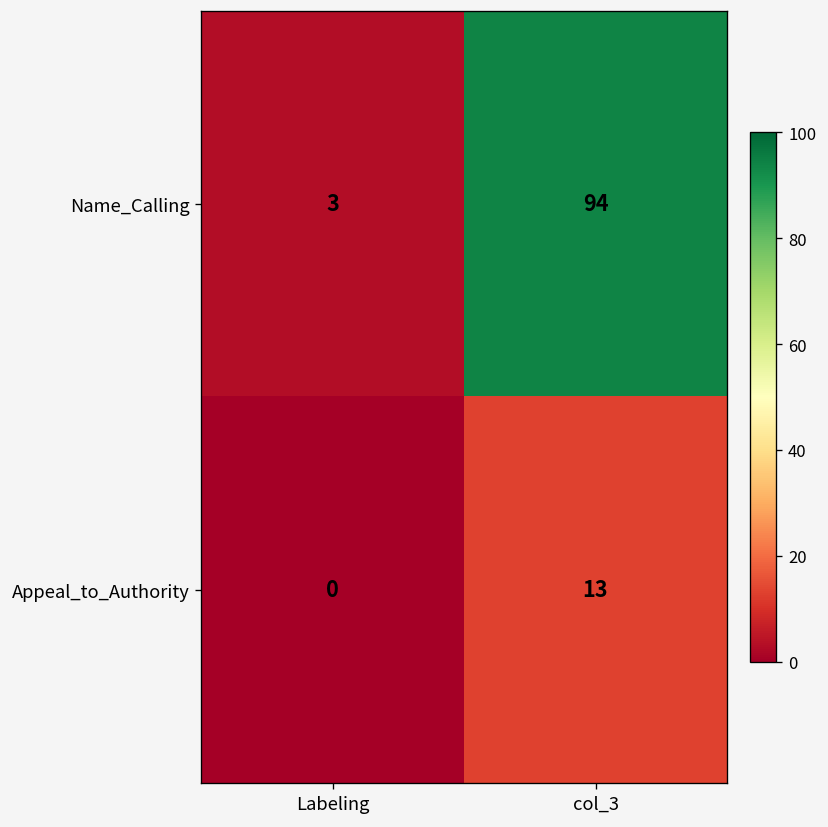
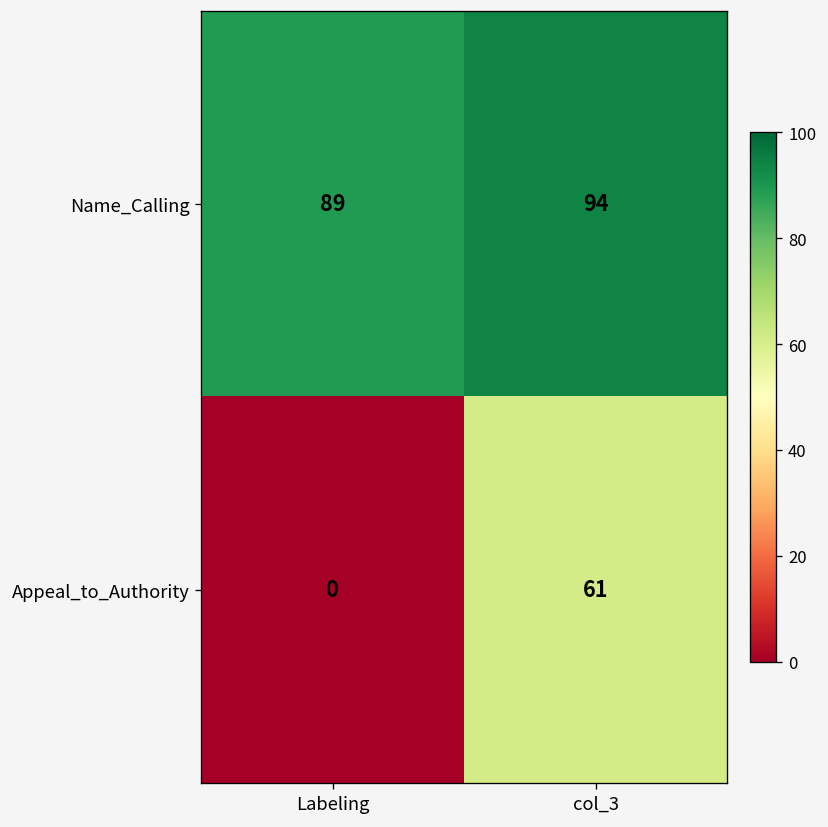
Name_Calling, Labeling: 3 -> 89
Appeal_to_Authority, col_3: 13 -> 61
